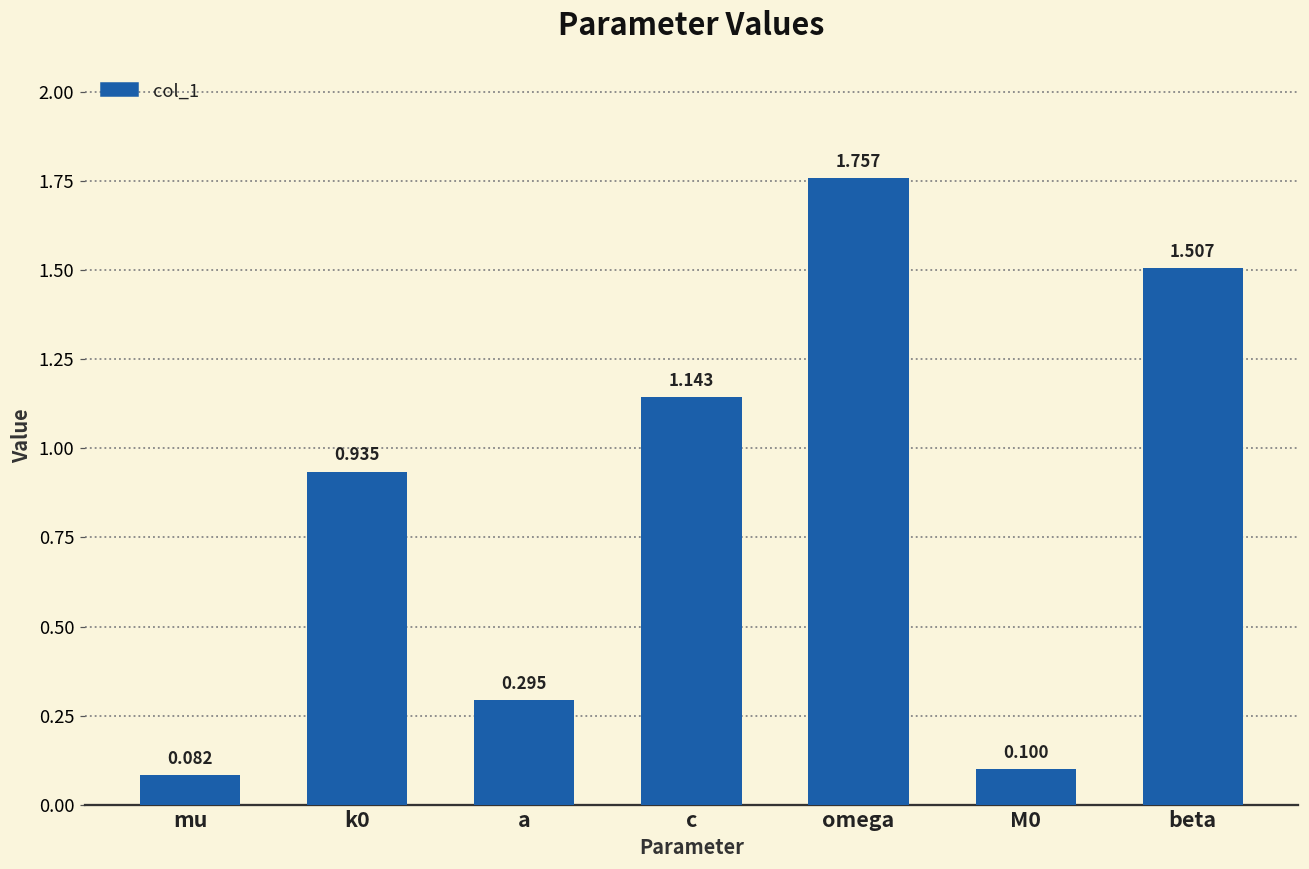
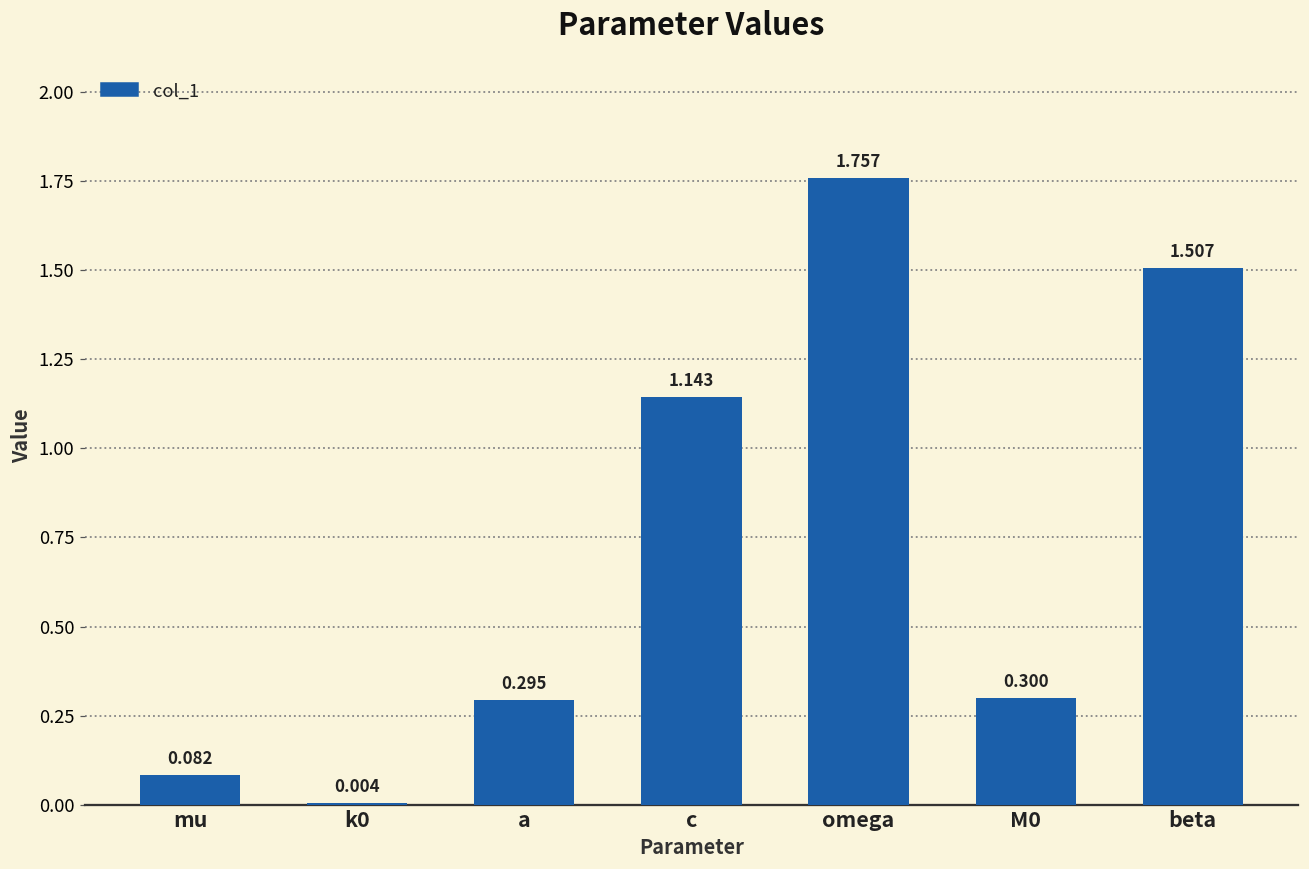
k0: 0.935 -> 0.004
M0: 0.100 -> 0.300
